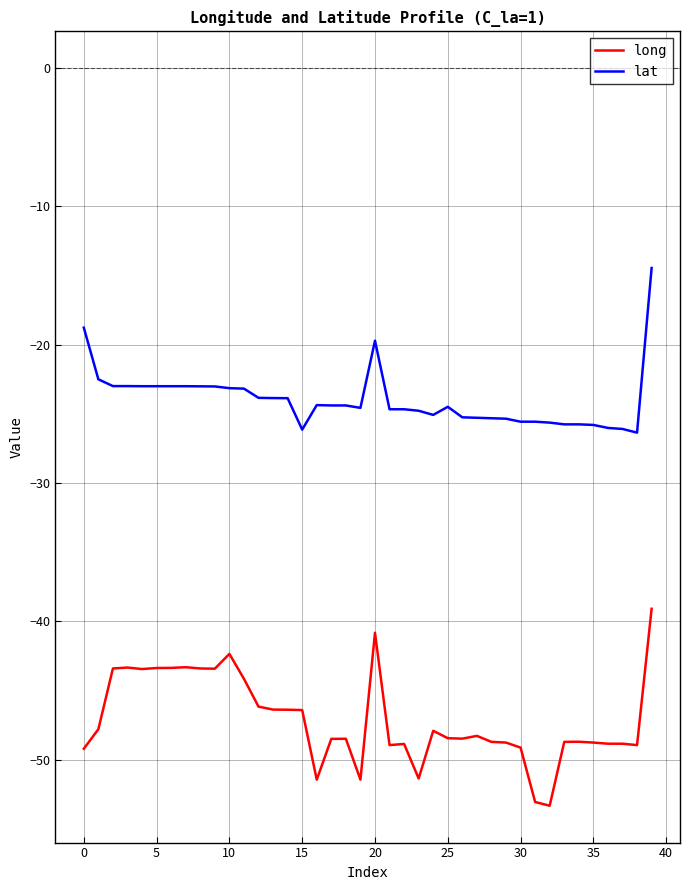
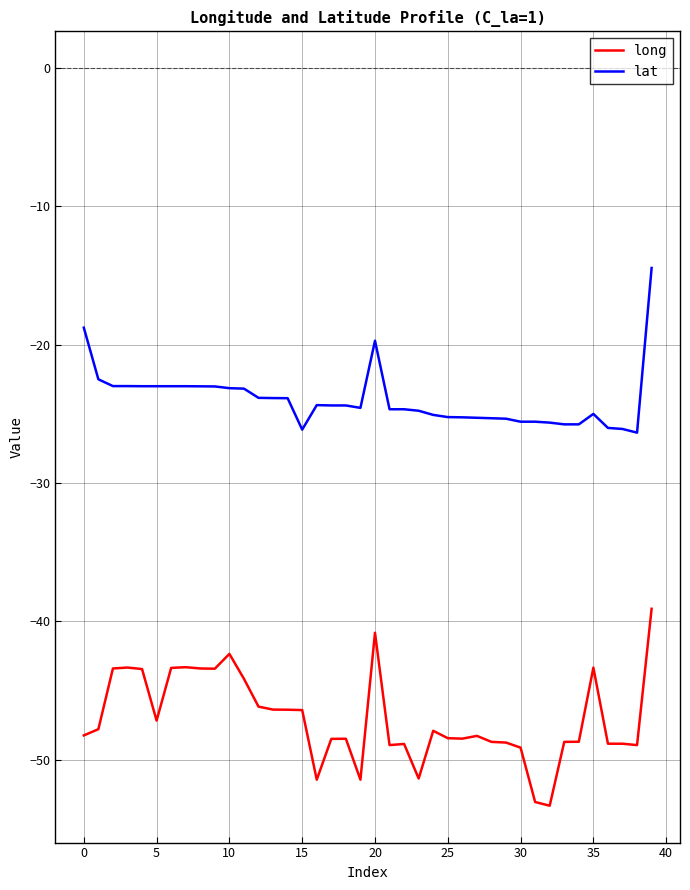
long, 0: -49.2 -> -48.3
long, 5: -43.4 -> -47.2
lat, 25: -24.5 -> -25.2
long, 35: -48.8 -> -43.4
lat, 35: -25.8 -> -25.0
